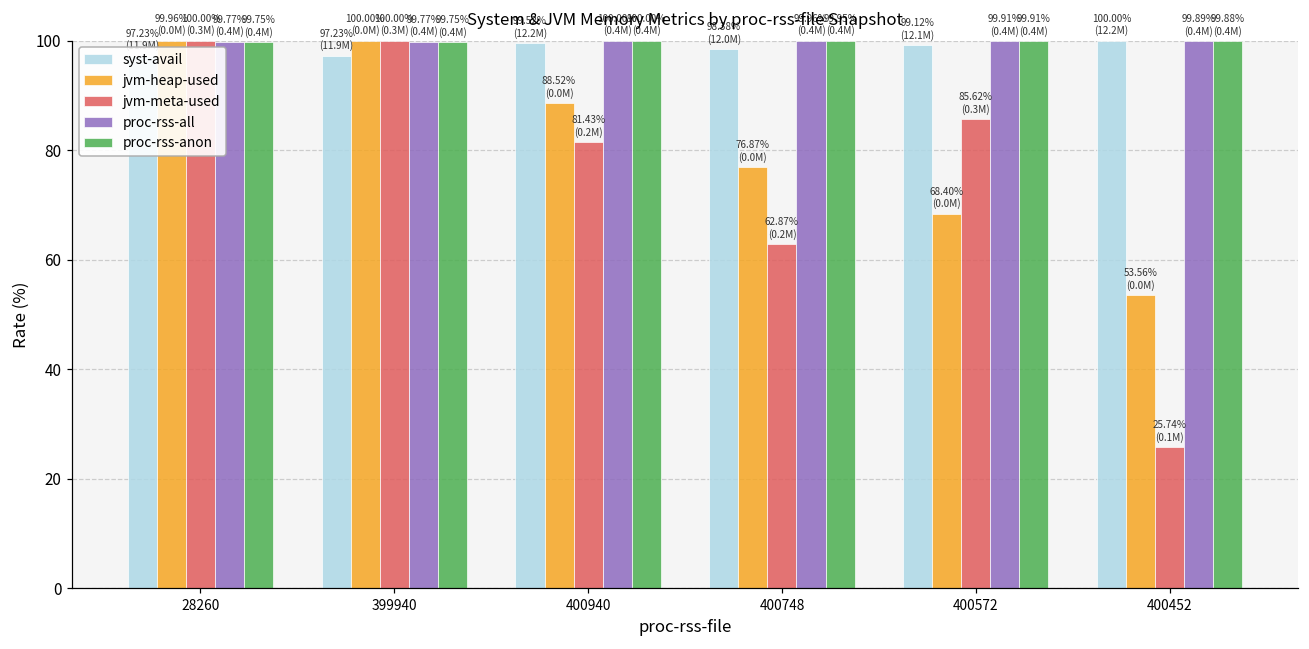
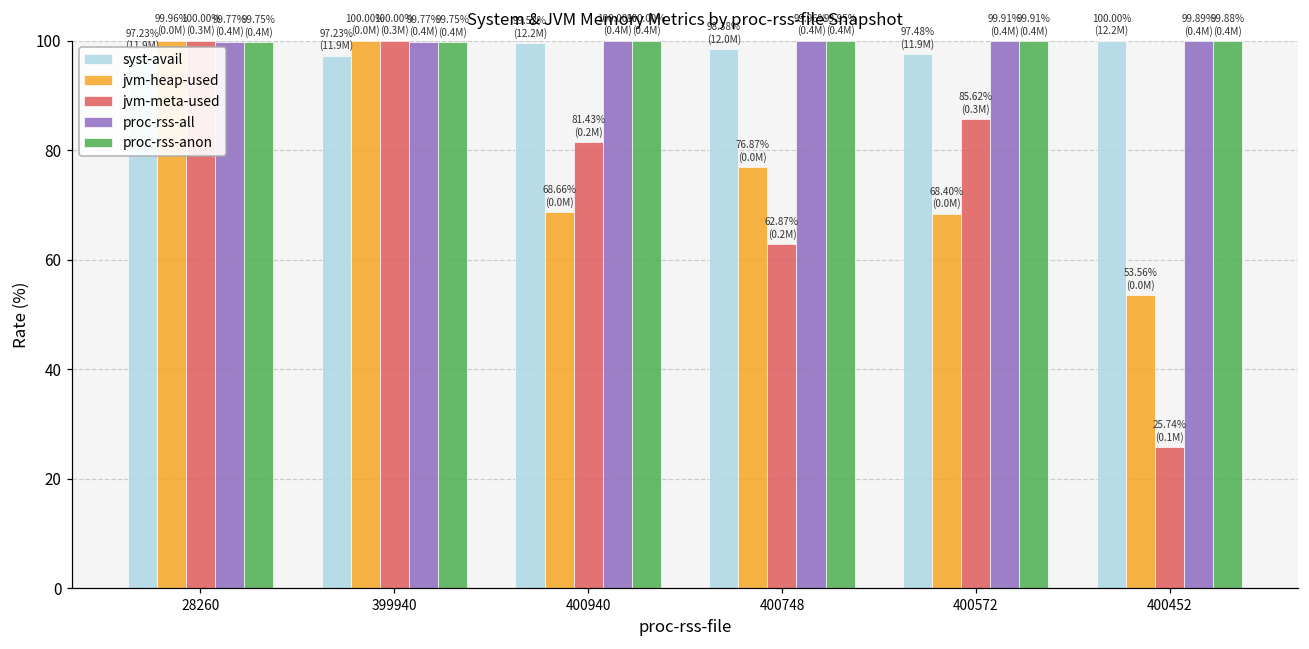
jvm-heap-used, 400940: 88.52% -> 68.66%
syst-avail, 400572: 99.12% (12.1M) -> 97.48% (11.9M)
